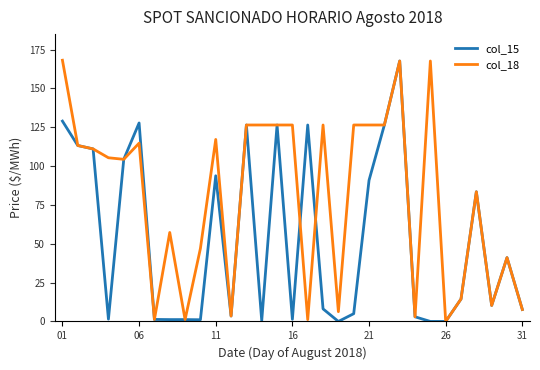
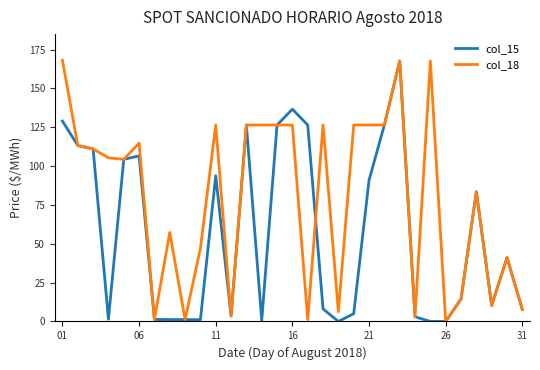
col_15, 06: 128 -> 107
col_18, 11: 117 -> 127
col_15, 16: 1 -> 137
